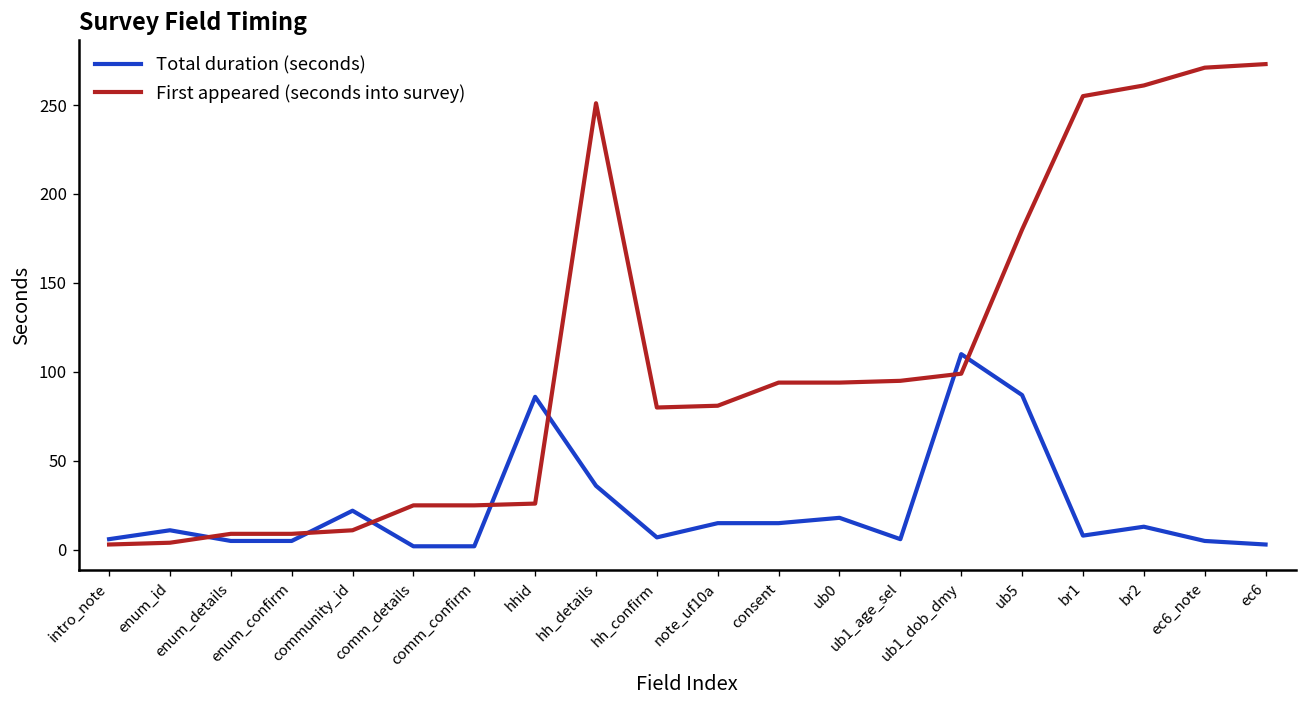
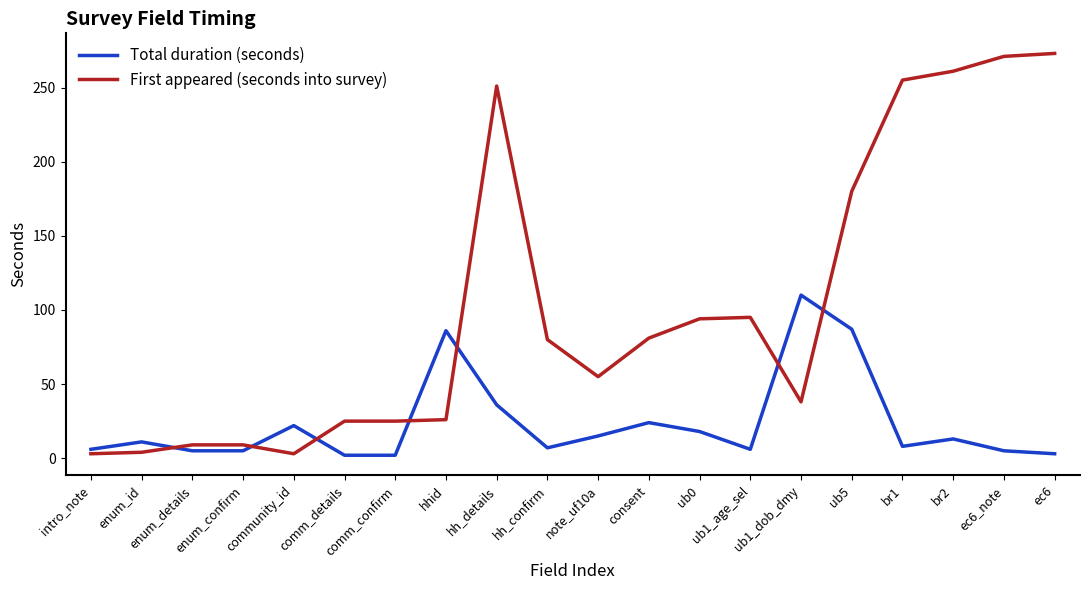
First appeared (seconds into survey), community_id: 11 -> 3
First appeared (seconds into survey), note_uf10a: 81 -> 55
Total duration (seconds), consent: 15 -> 24
First appeared (seconds into survey), consent: 94 -> 81
First appeared (seconds into survey), ub1_dob_dmy: 99 -> 38
